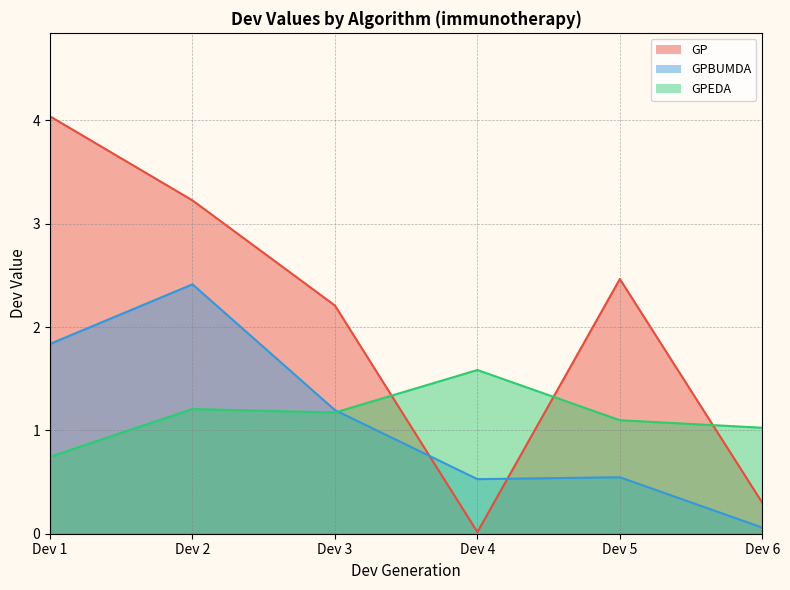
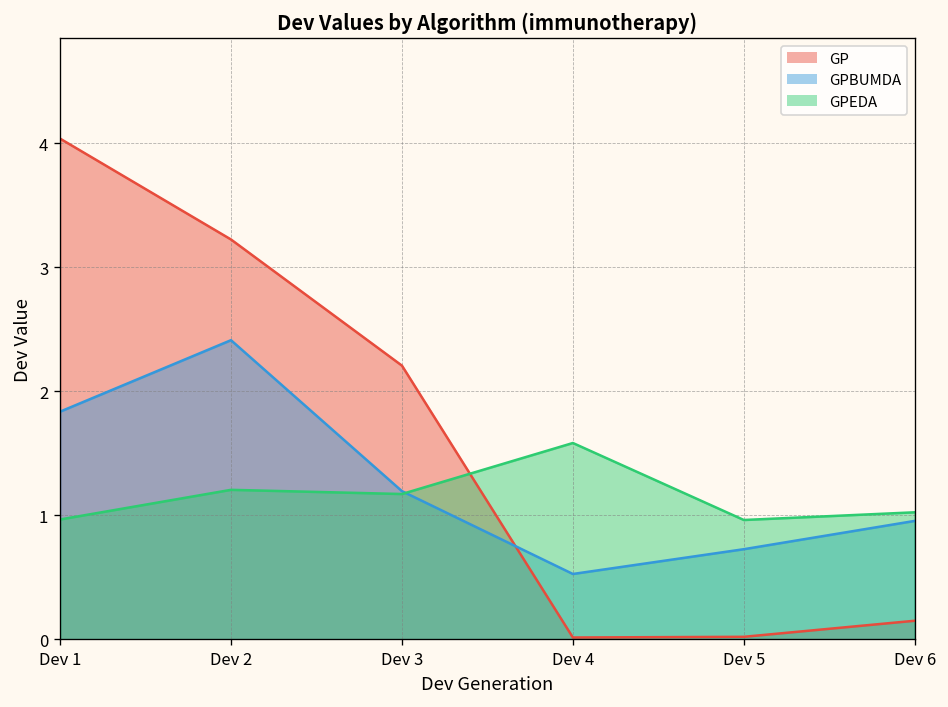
GPEDA, Dev 1: 0.75 -> 0.97
GP, Dev 5: 2.47 -> 0.02
GPBUMDA, Dev 5: 0.55 -> 0.73
GPEDA, Dev 5: 1.10 -> 0.96
GP, Dev 6: 0.30 -> 0.15
GPBUMDA, Dev 6: 0.06 -> 0.96
